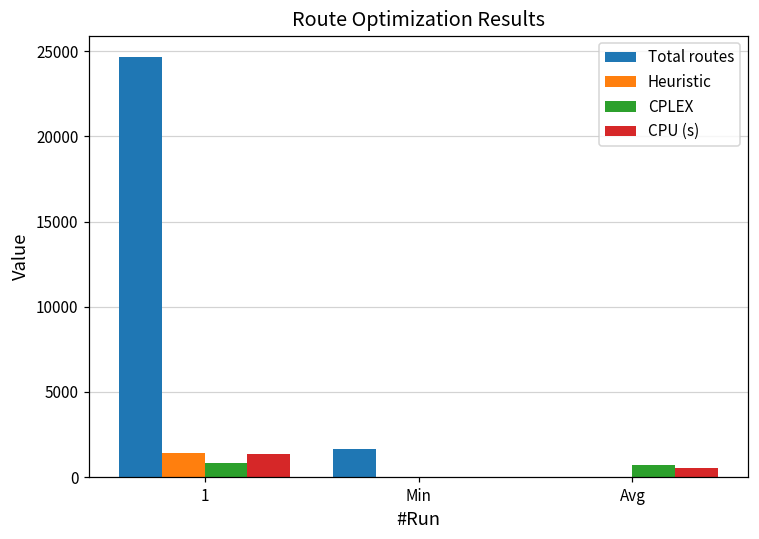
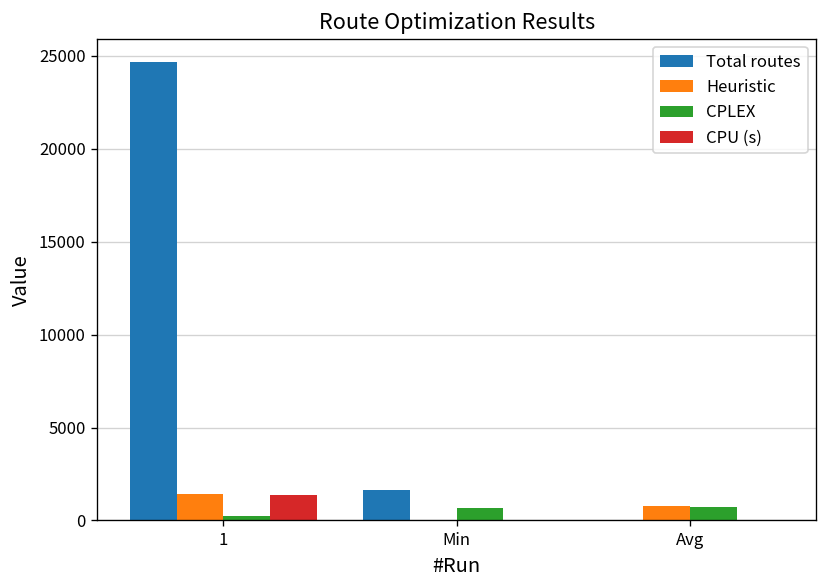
CPLEX, 1: 800 -> 200
CPLEX, Min: 0 -> 700
Heuristic, Avg: 0 -> 800
CPU (s), Avg: 500 -> 0
